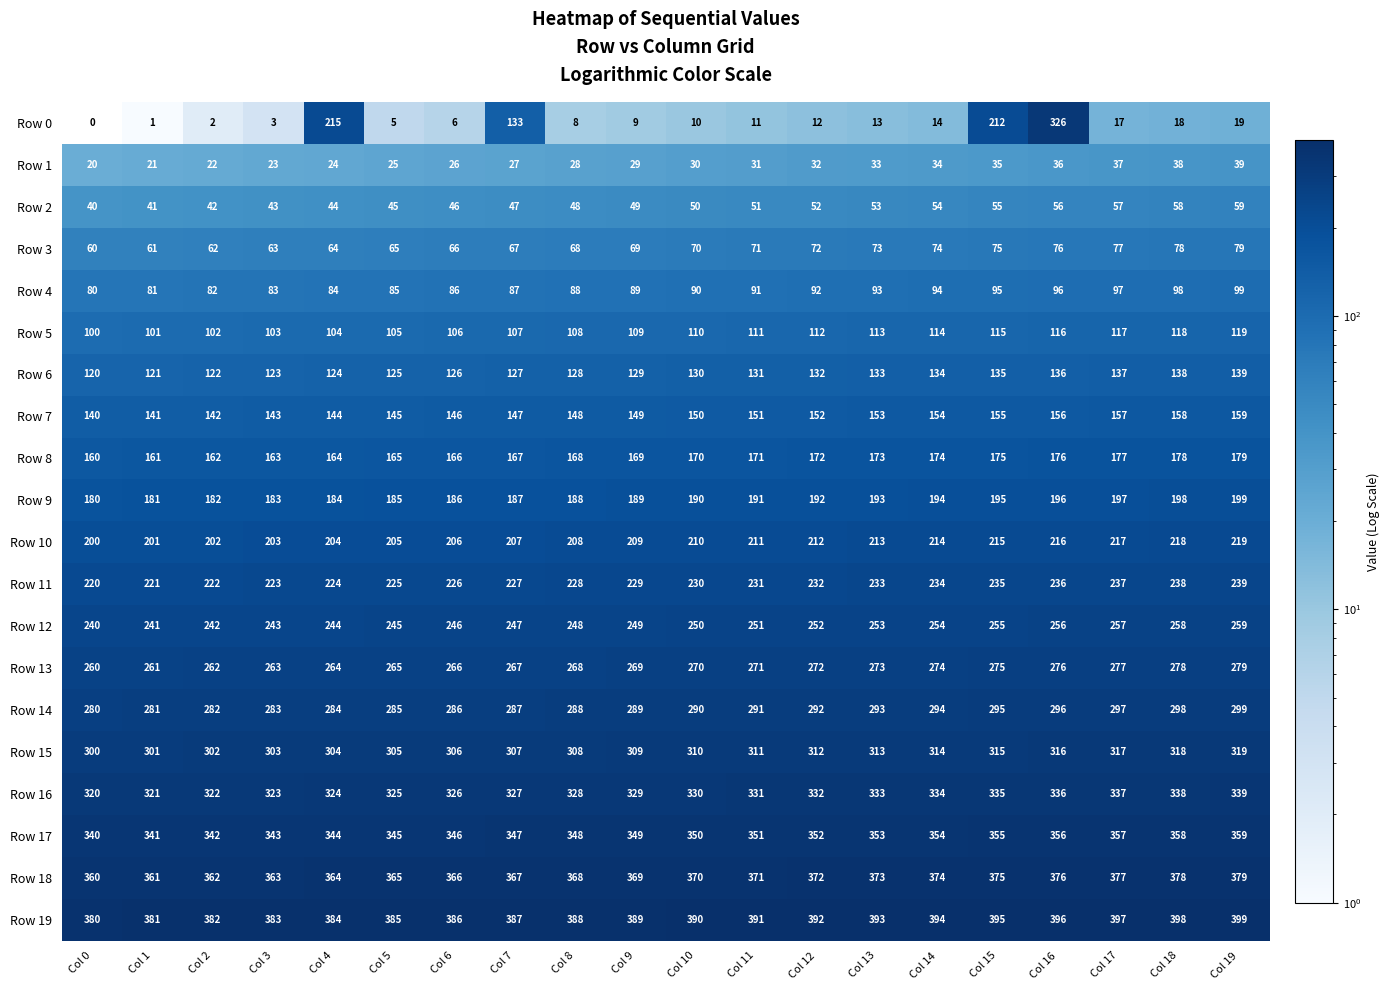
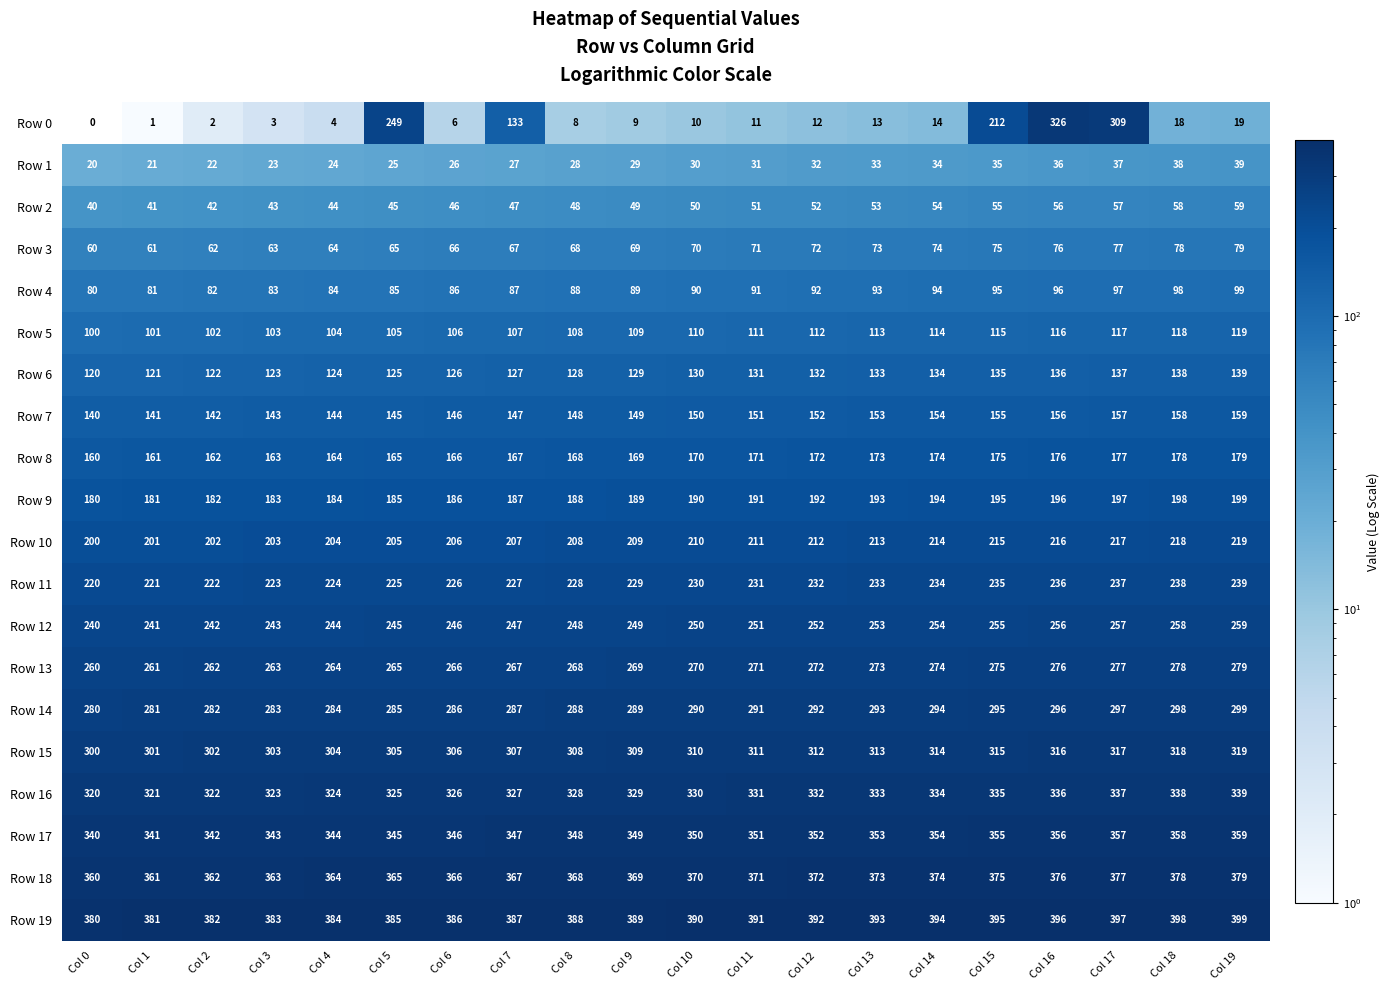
Row 0, Col 4: 215 -> 4
Row 0, Col 5: 5 -> 249
Row 0, Col 17: 17 -> 309
